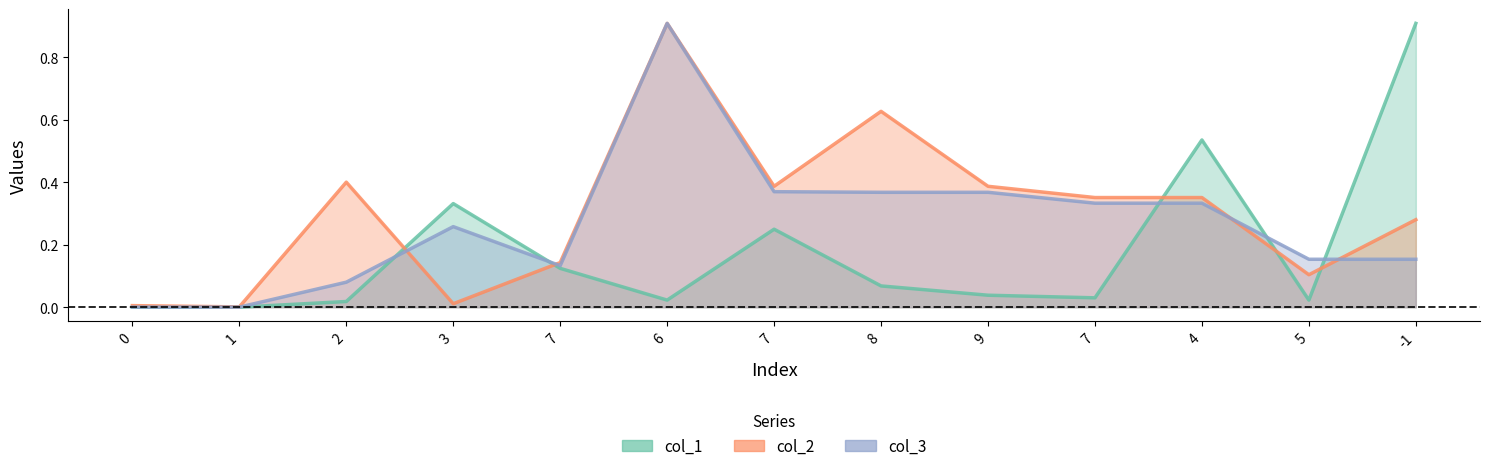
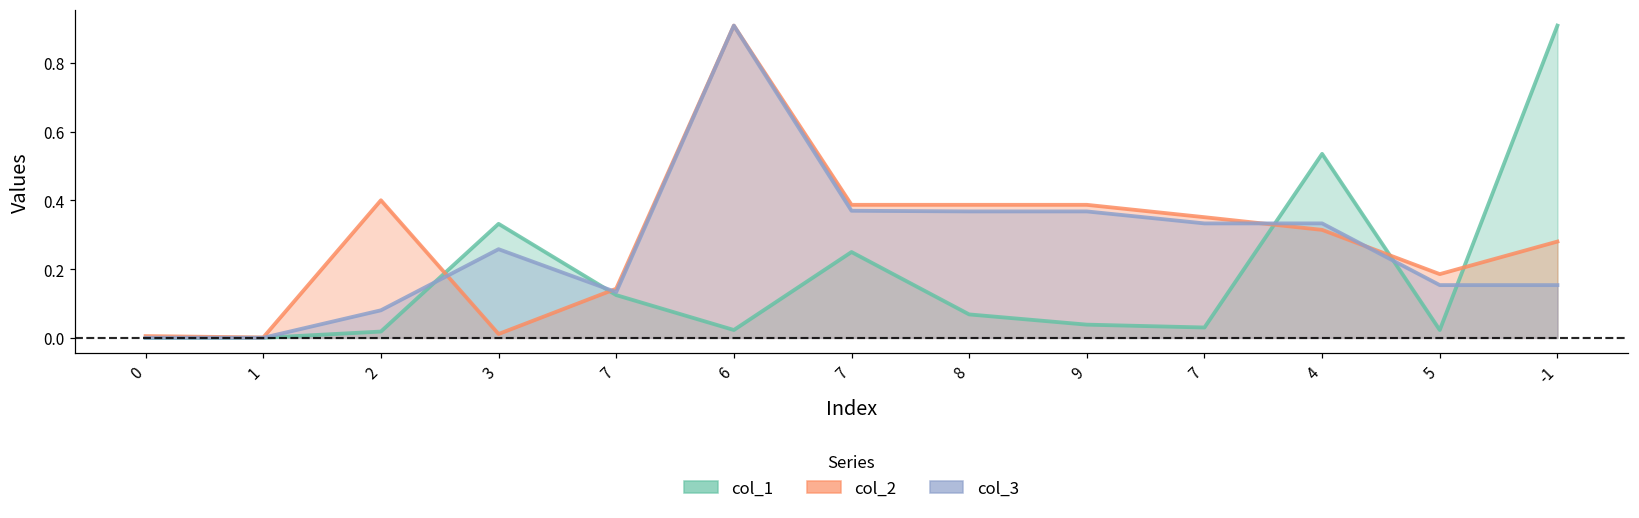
col_2, 8: 0.63 -> 0.39
col_2, 4: 0.35 -> 0.31
col_2, 5: 0.10 -> 0.19
